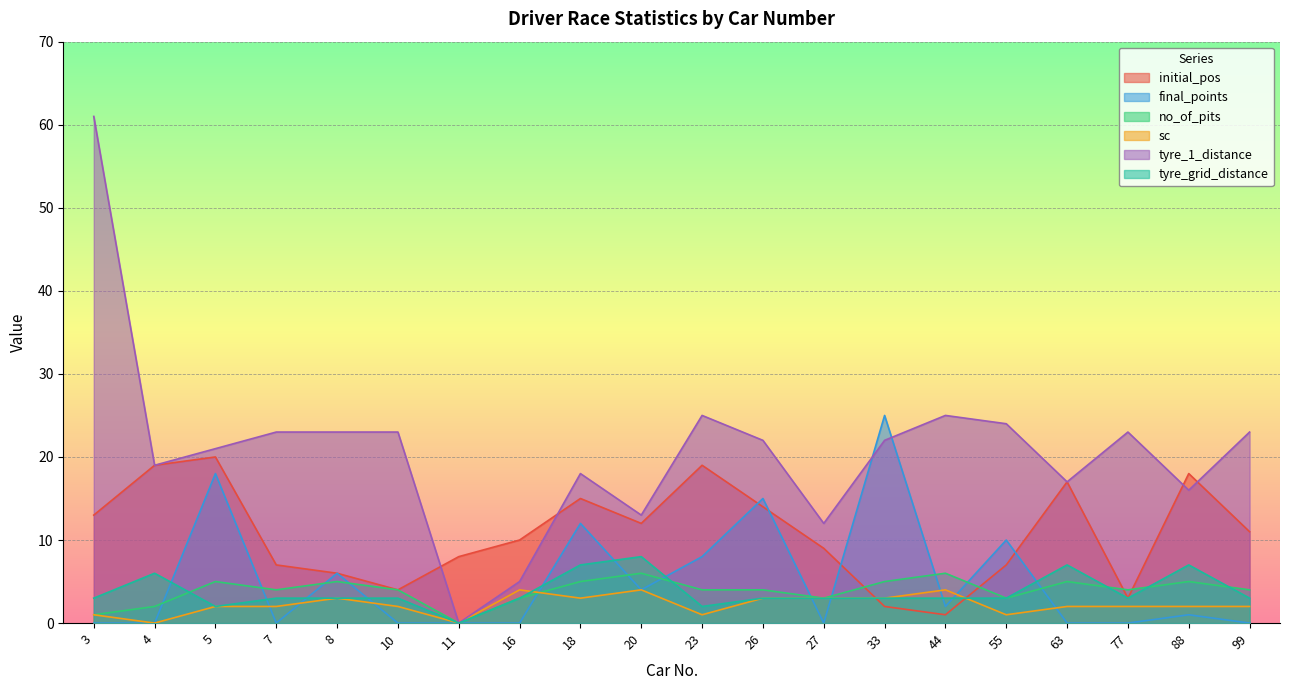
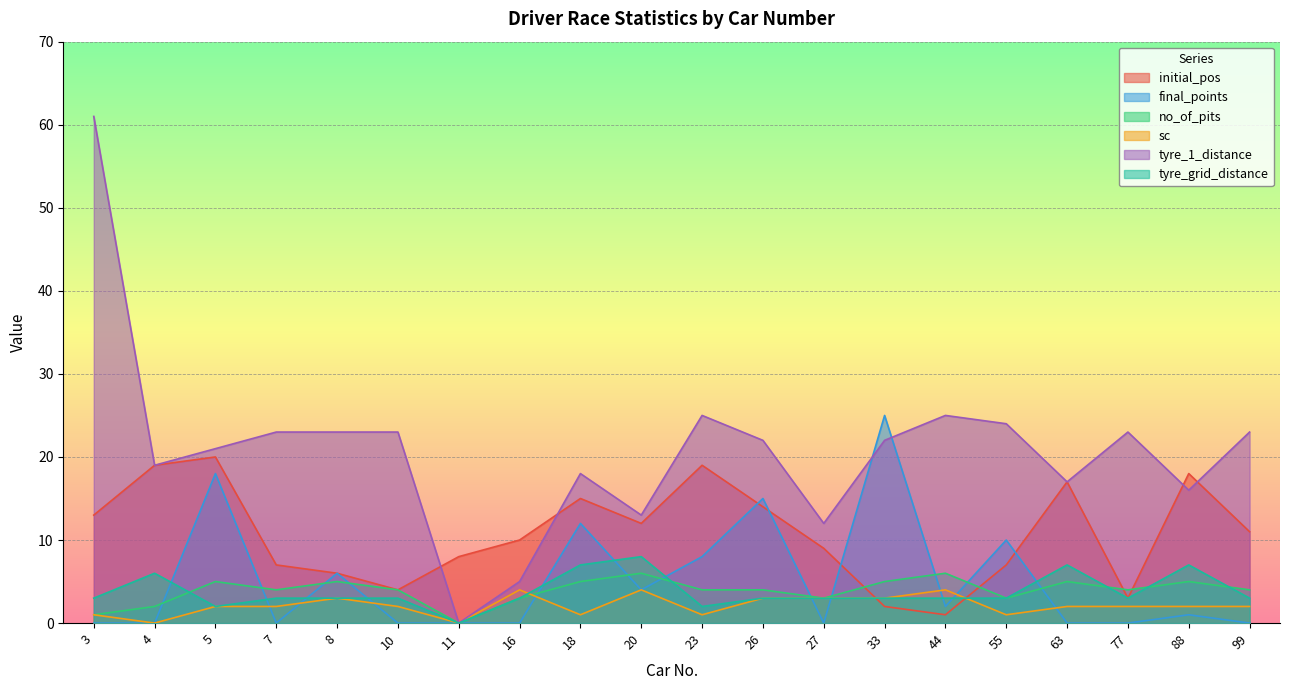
sc, 18: 3 -> 1
